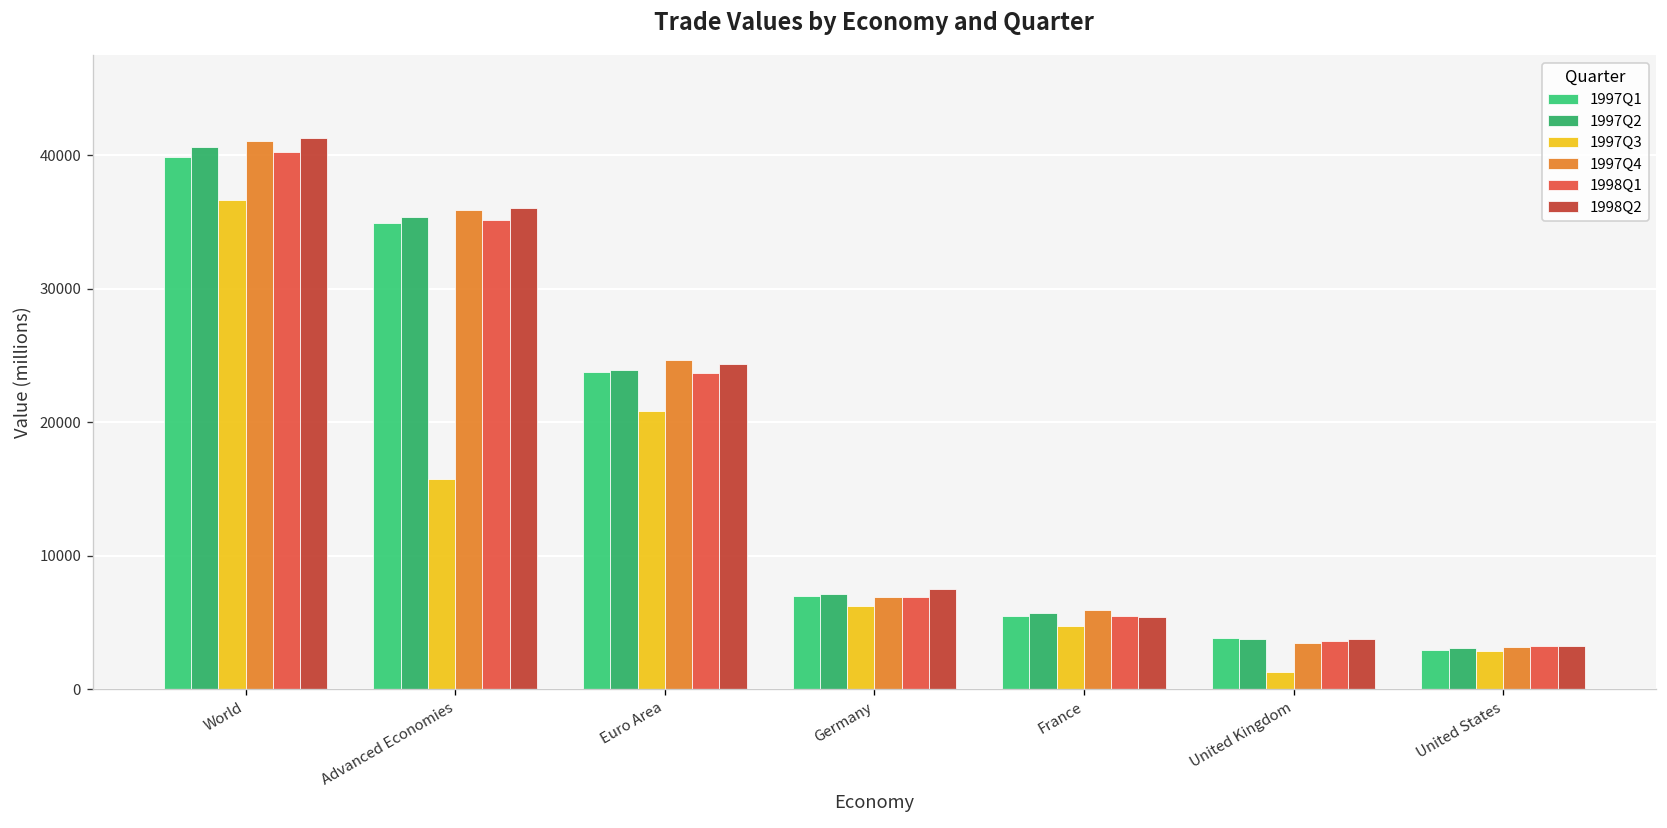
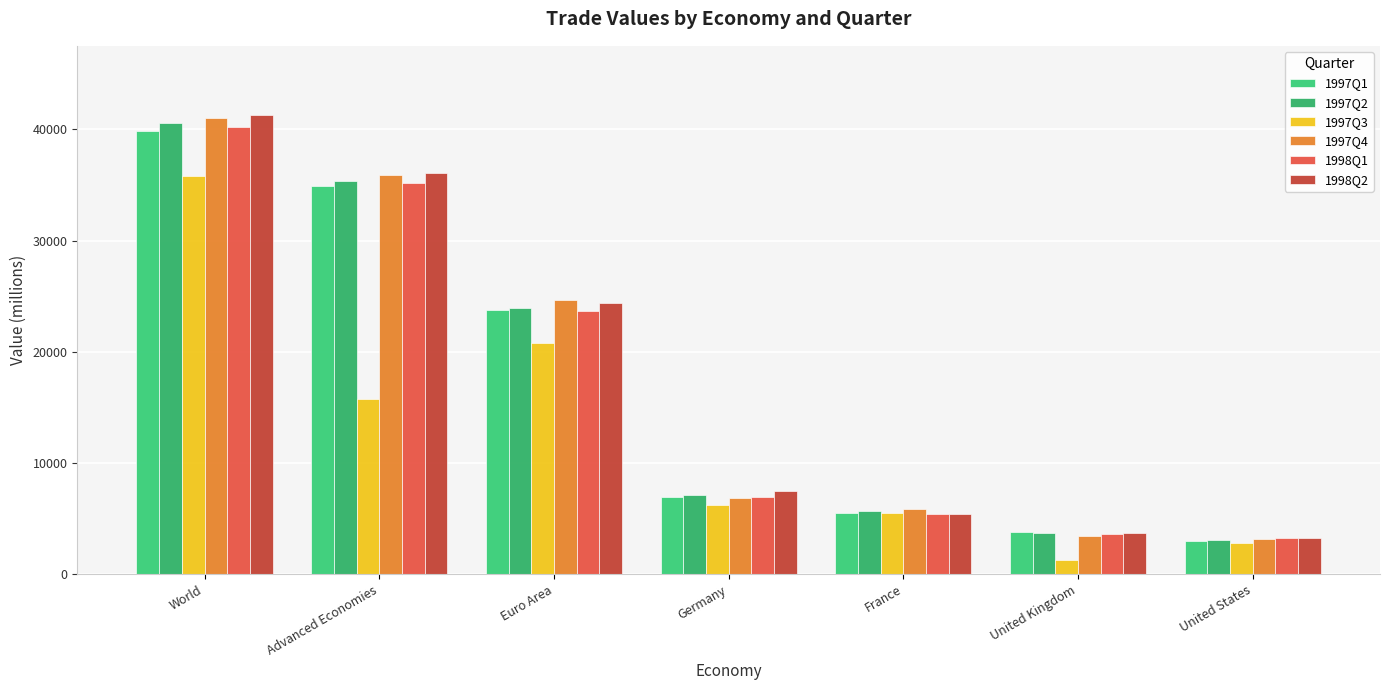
1997Q3, World: 36600 -> 35800
1997Q3, France: 4700 -> 5500
